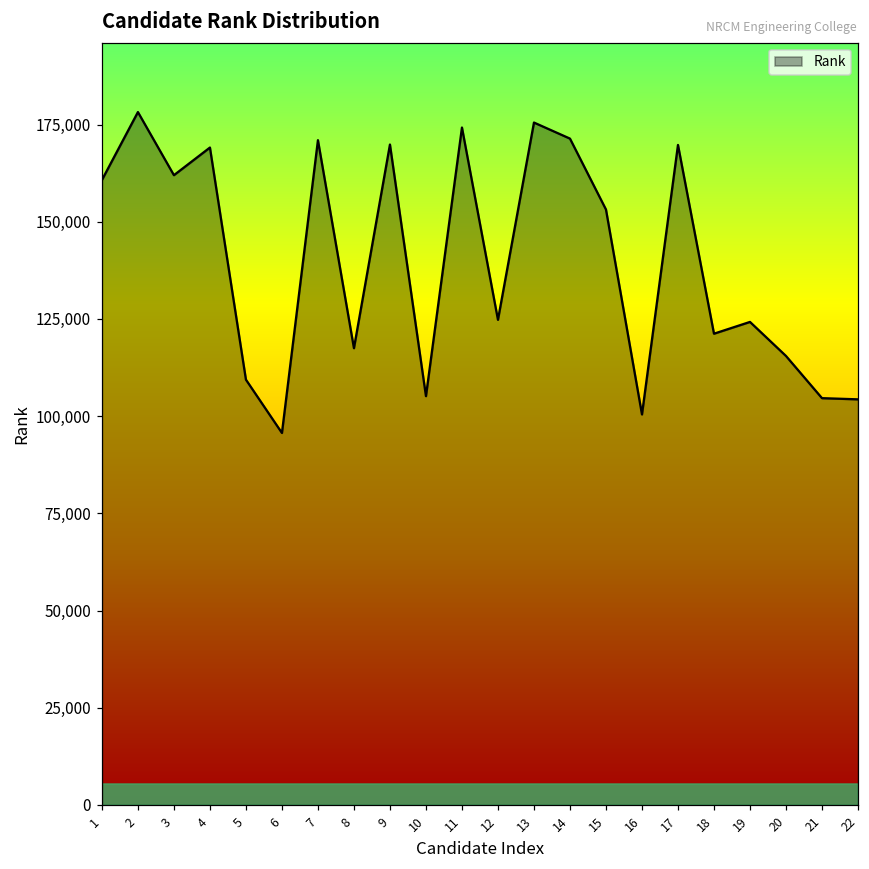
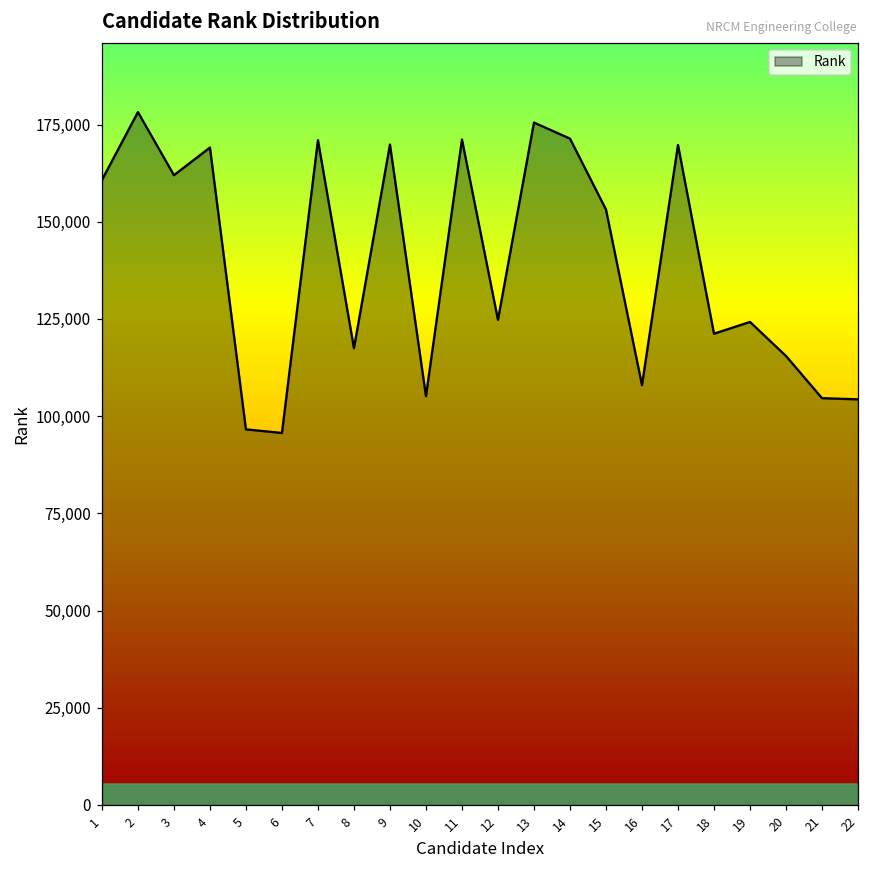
5: 109,000 -> 97,000
11: 174,000 -> 171,000
16: 100,000 -> 108,000
